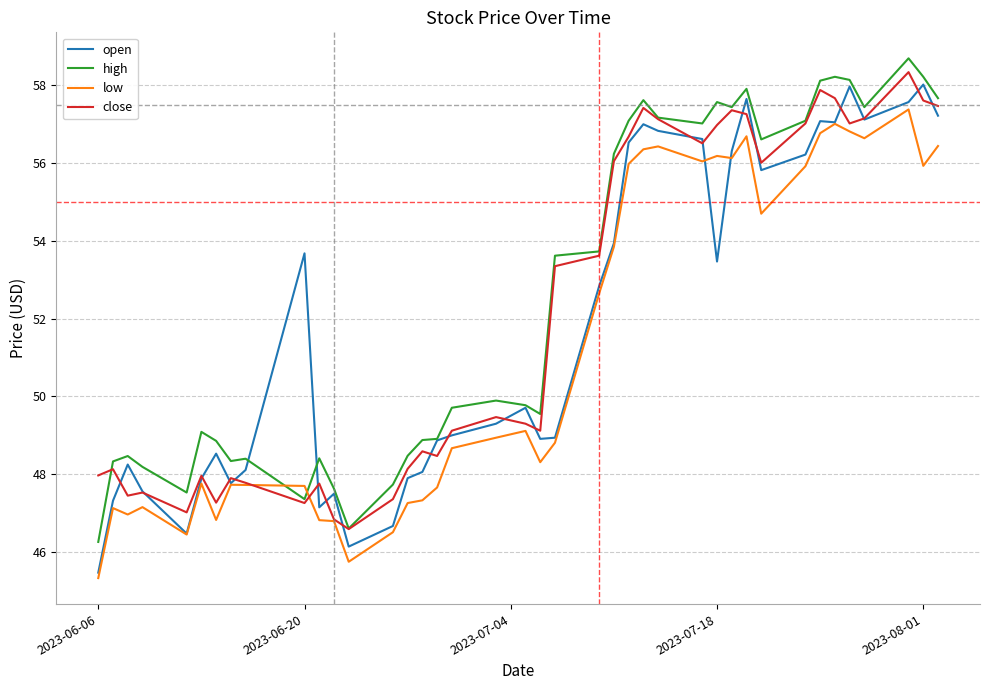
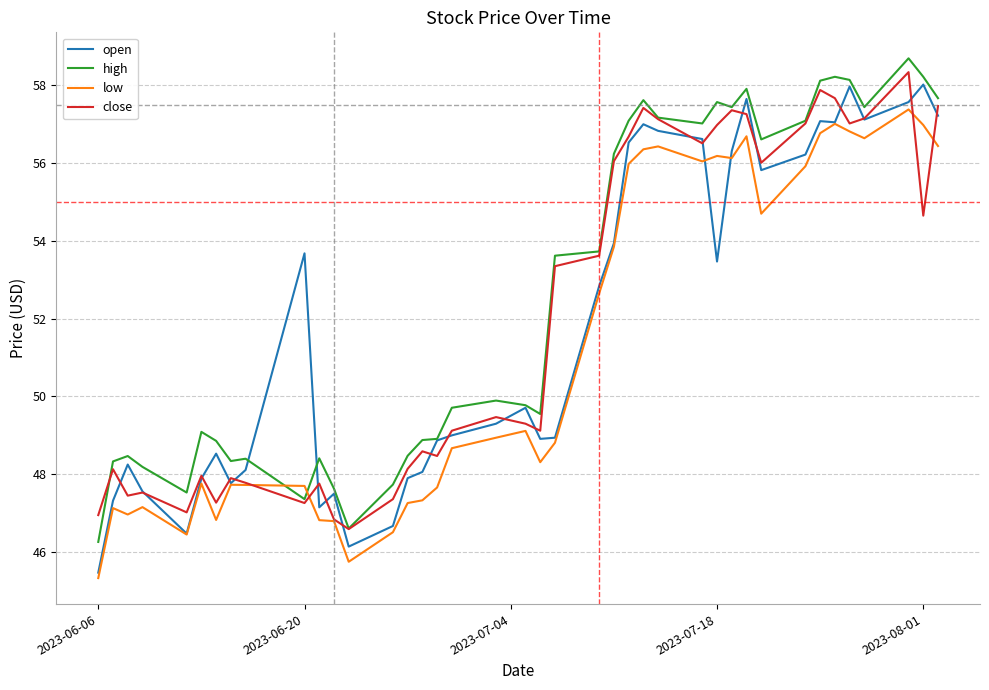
close, 2023-06-06: 48.0 -> 47.0
low, 2023-08-01: 55.9 -> 57.0
close, 2023-08-01: 57.6 -> 54.7
